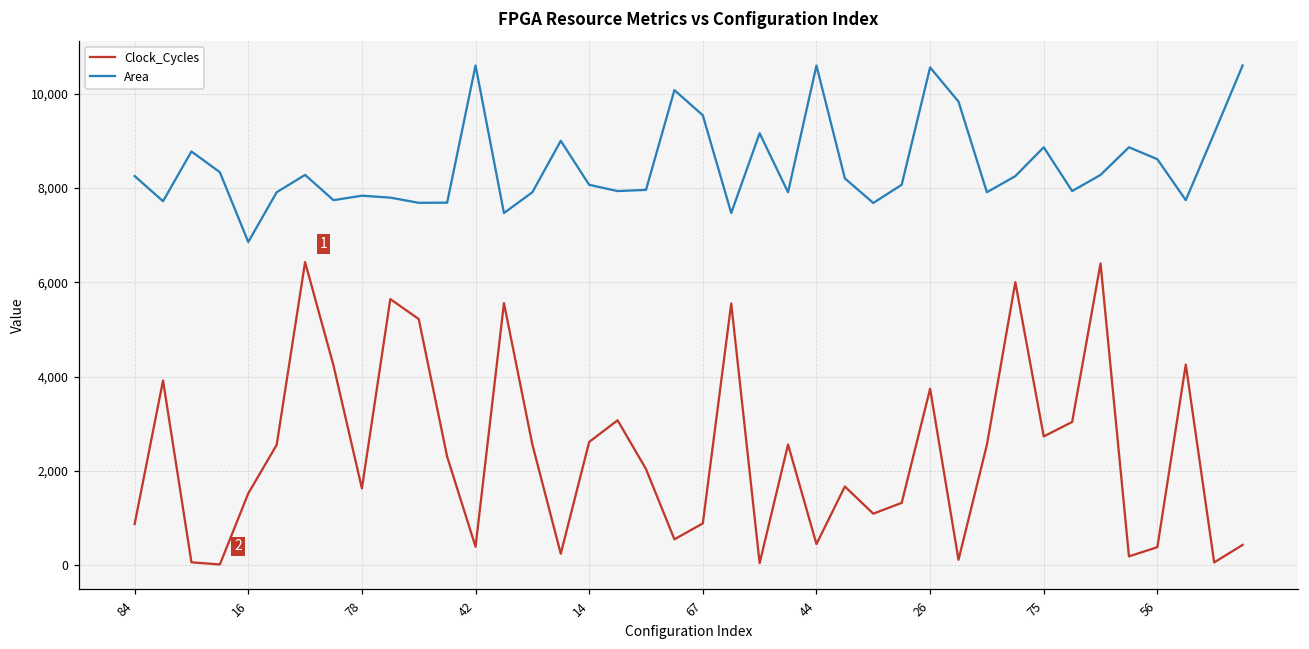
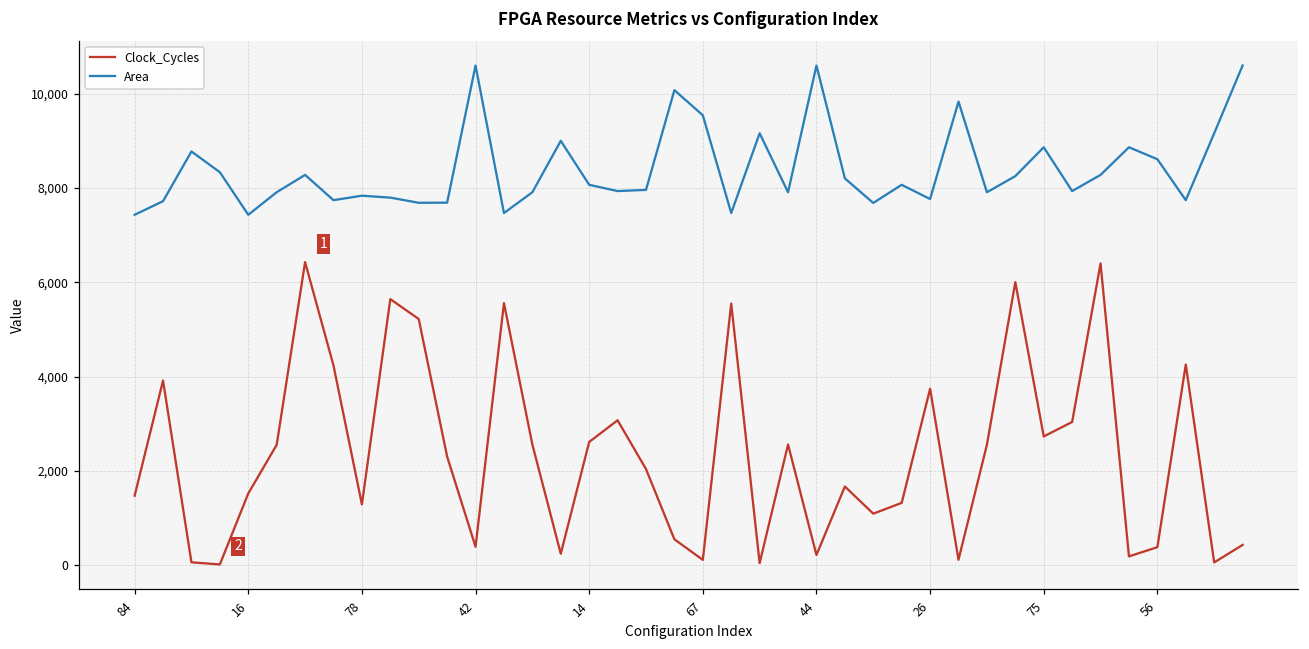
Clock_Cycles, 84: 900 -> 1,500
Area, 84: 8,300 -> 7,400
Area, 16: 6,900 -> 7,400
Clock_Cycles, 78: 1,600 -> 1,300
Clock_Cycles, 67: 900 -> 100
Clock_Cycles, 44: 400 -> 200
Area, 26: 10,600 -> 7,800
